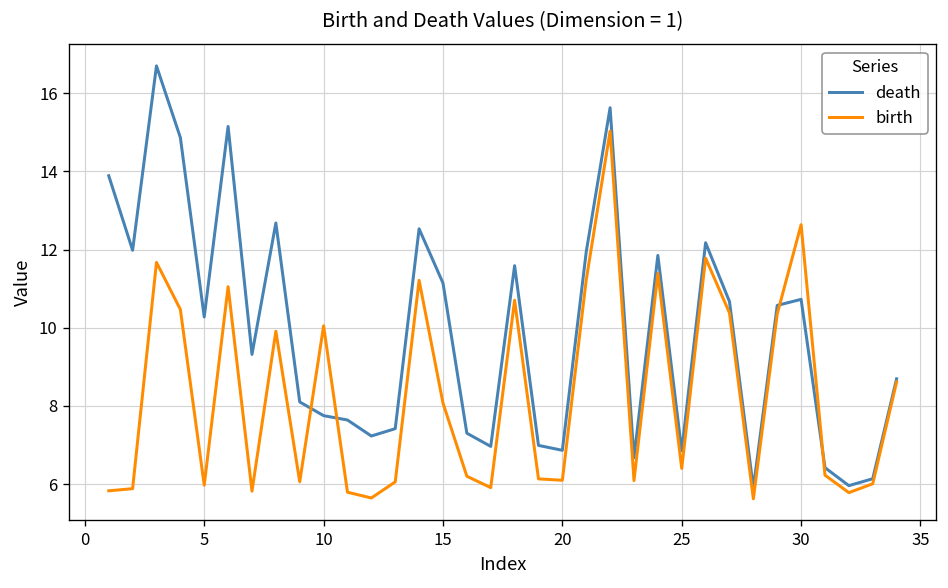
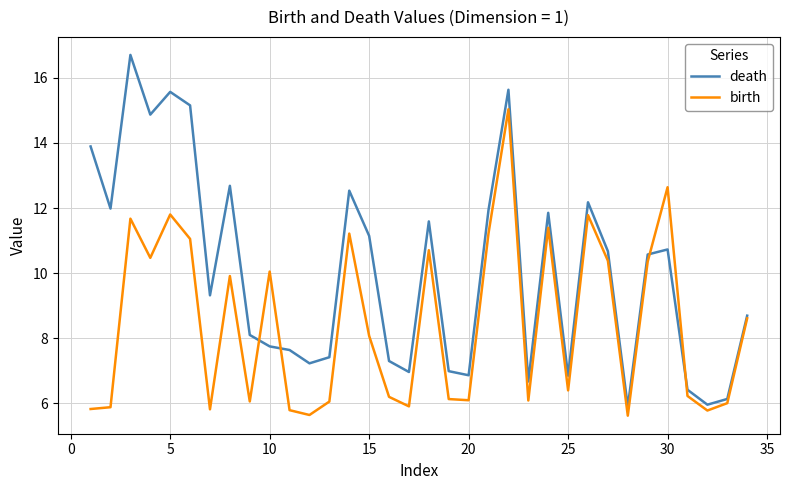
death, 5: 10.3 -> 15.6
birth, 5: 6.0 -> 11.8
